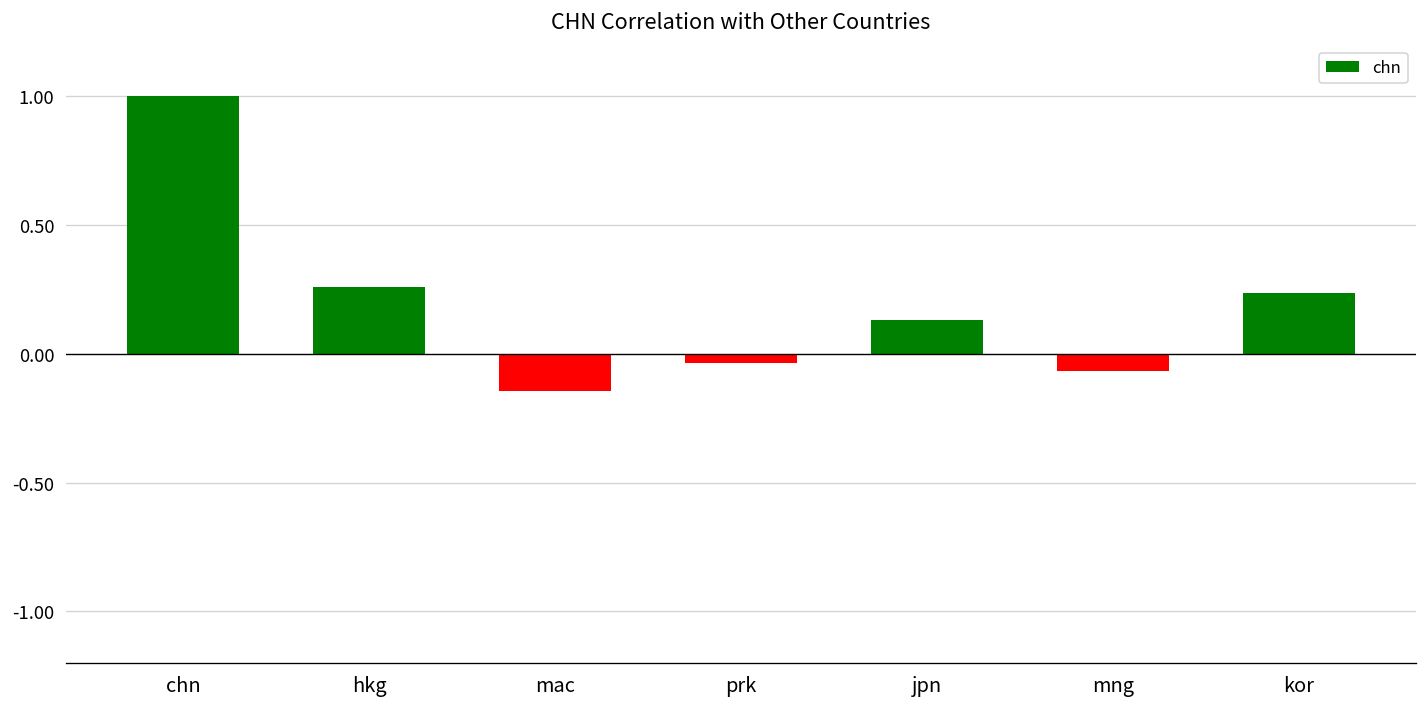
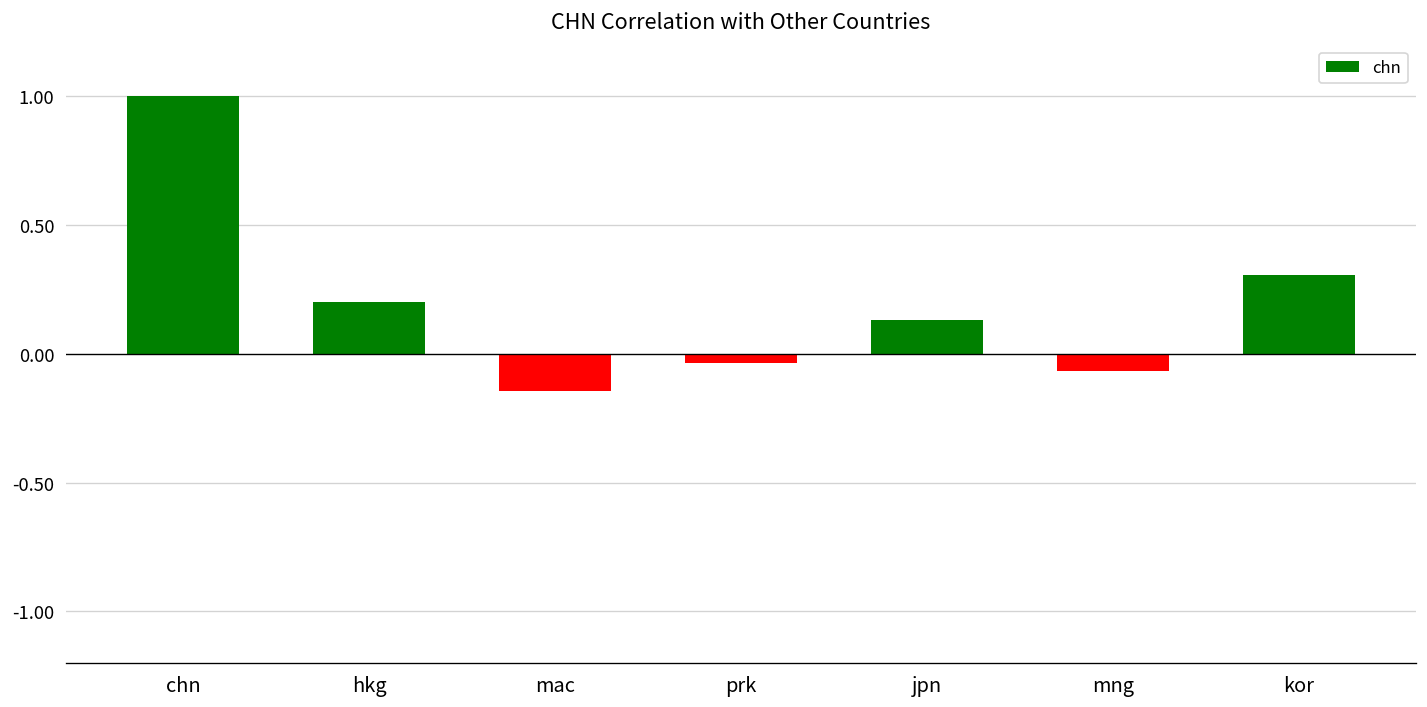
hkg: 0.26 -> 0.20
kor: 0.24 -> 0.31
